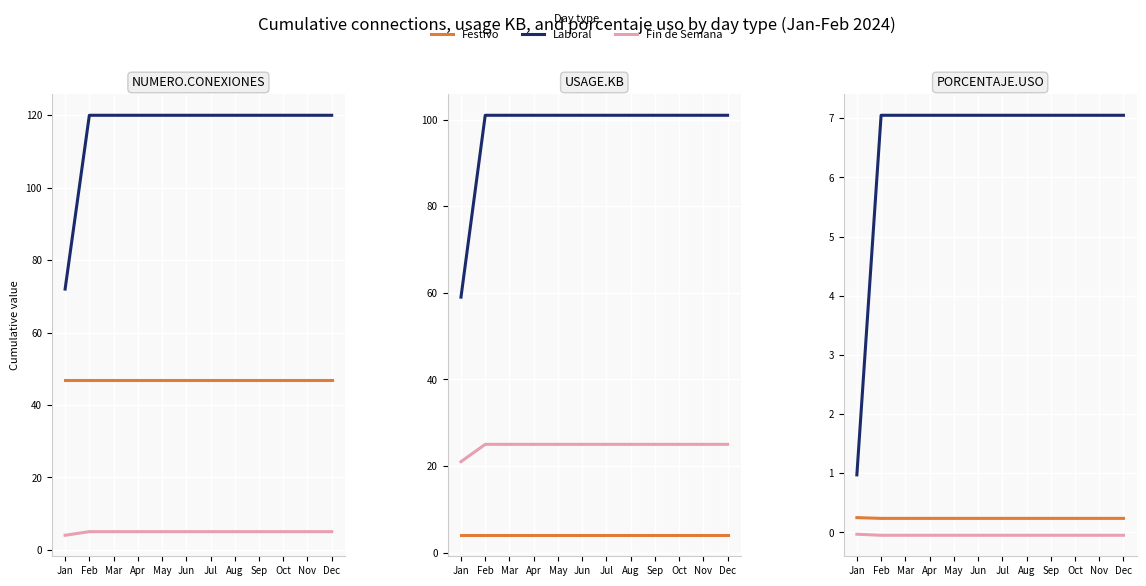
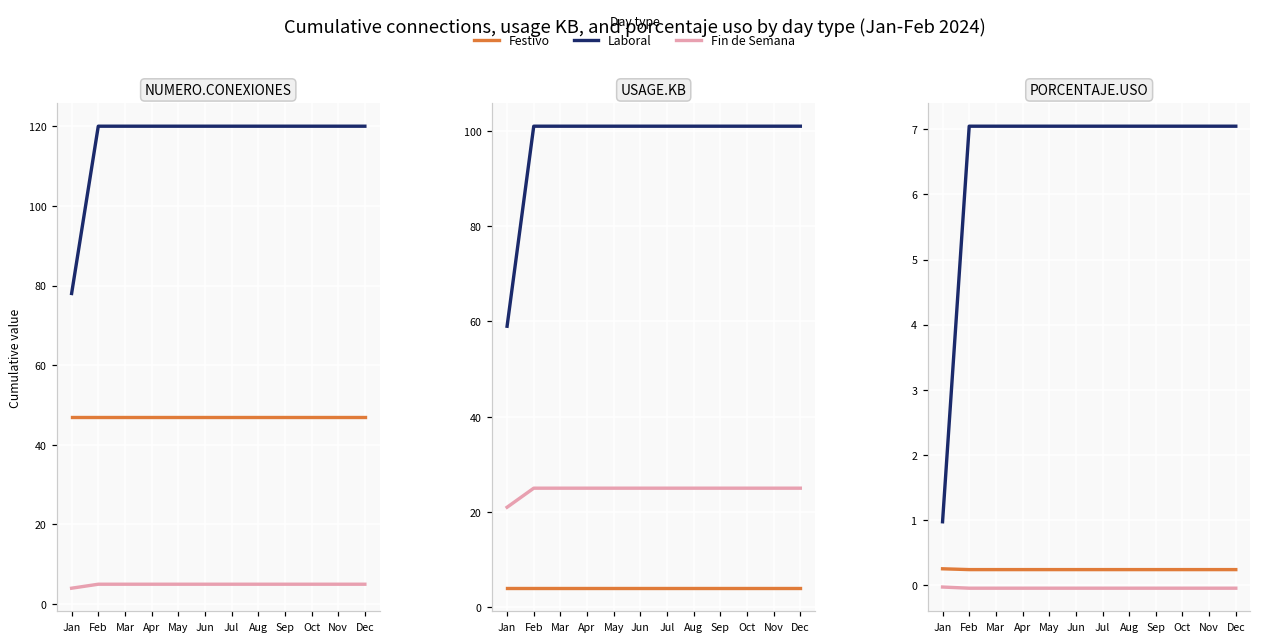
NUMERO.CONEXIONES, Laboral, Jan: 72 -> 78
